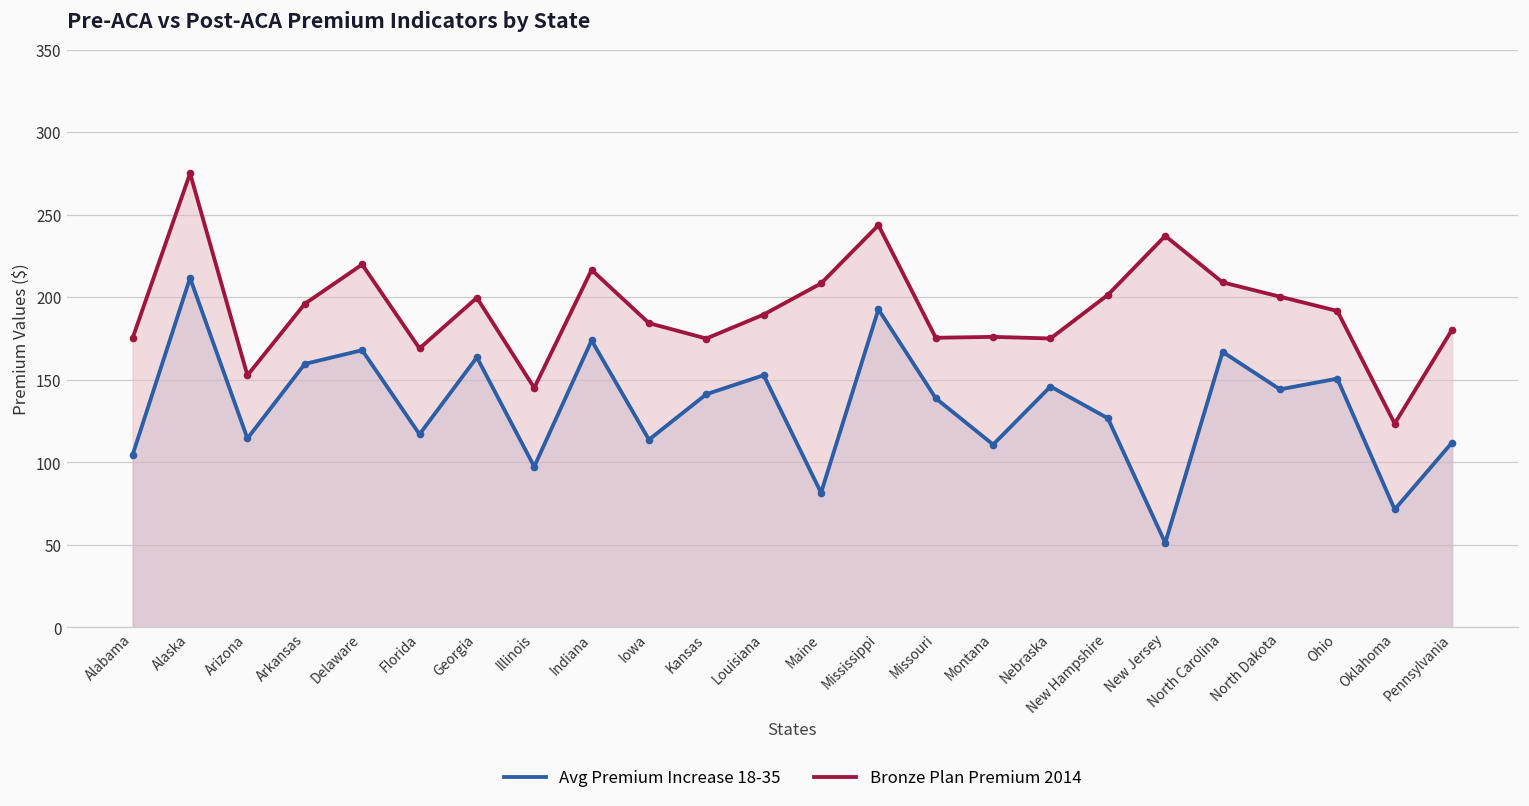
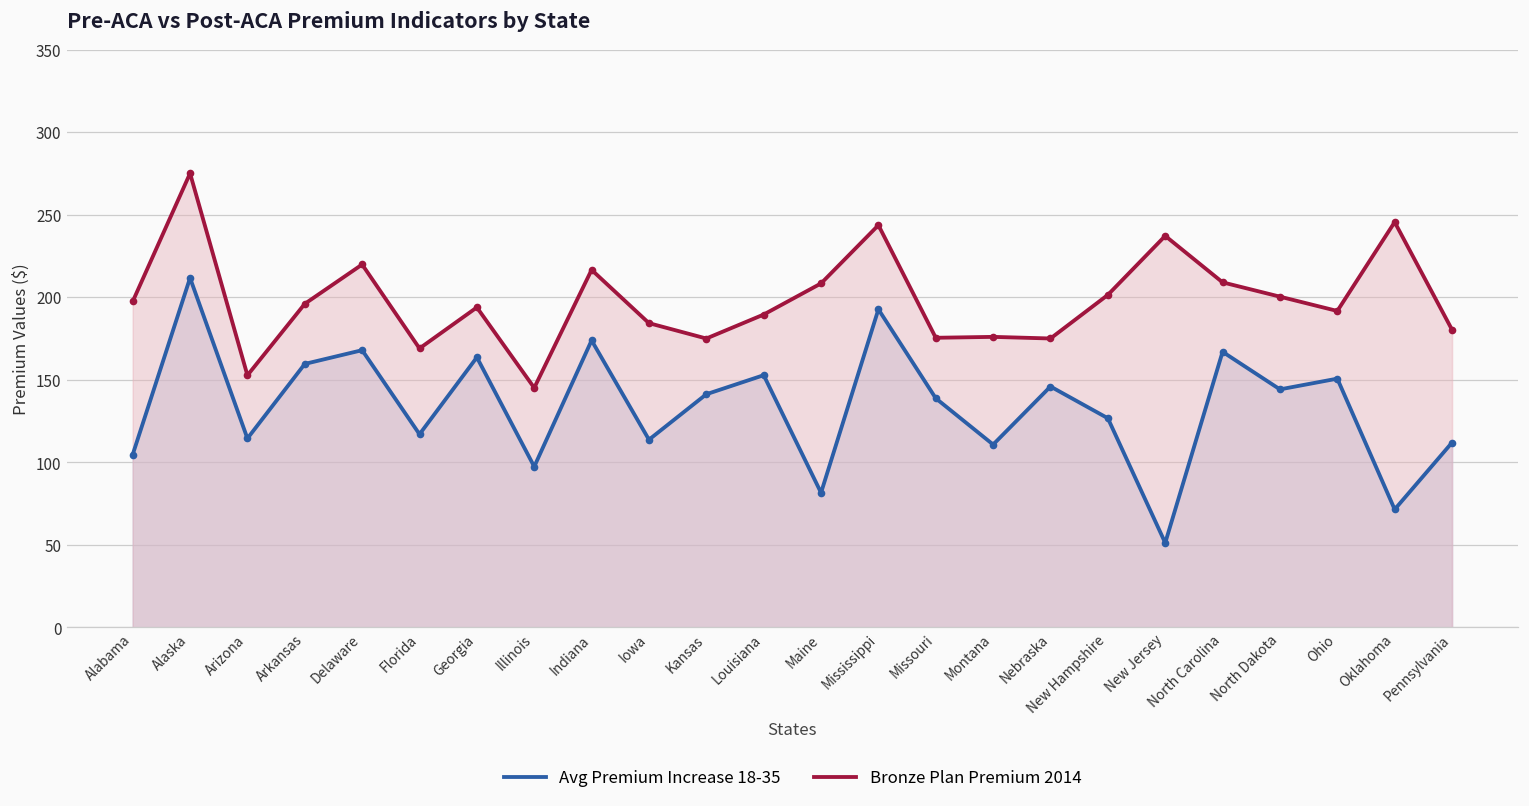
Bronze Plan Premium 2014, Alabama: 175 -> 197
Bronze Plan Premium 2014, Georgia: 200 -> 194
Bronze Plan Premium 2014, Oklahoma: 123 -> 246
